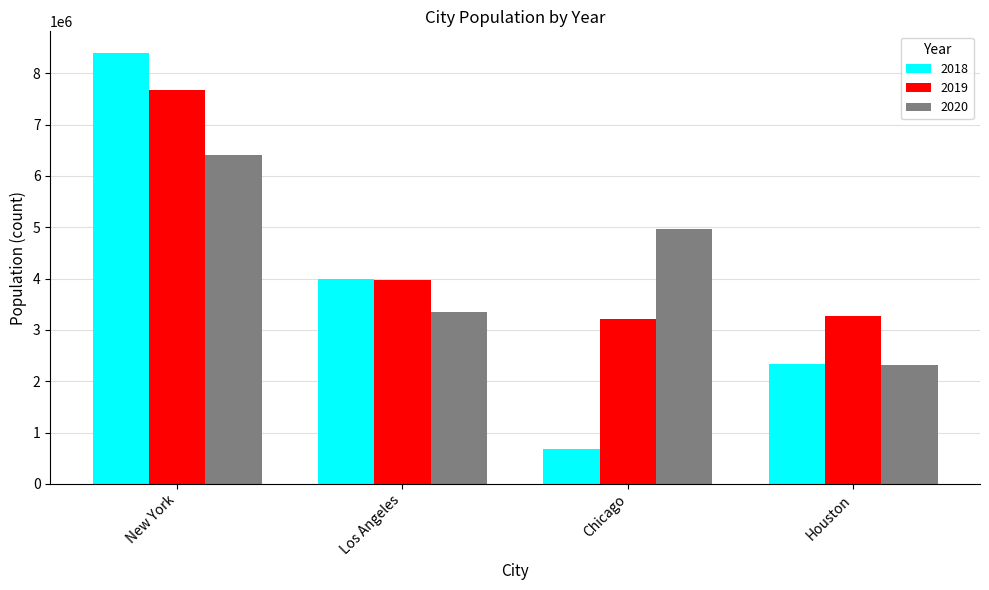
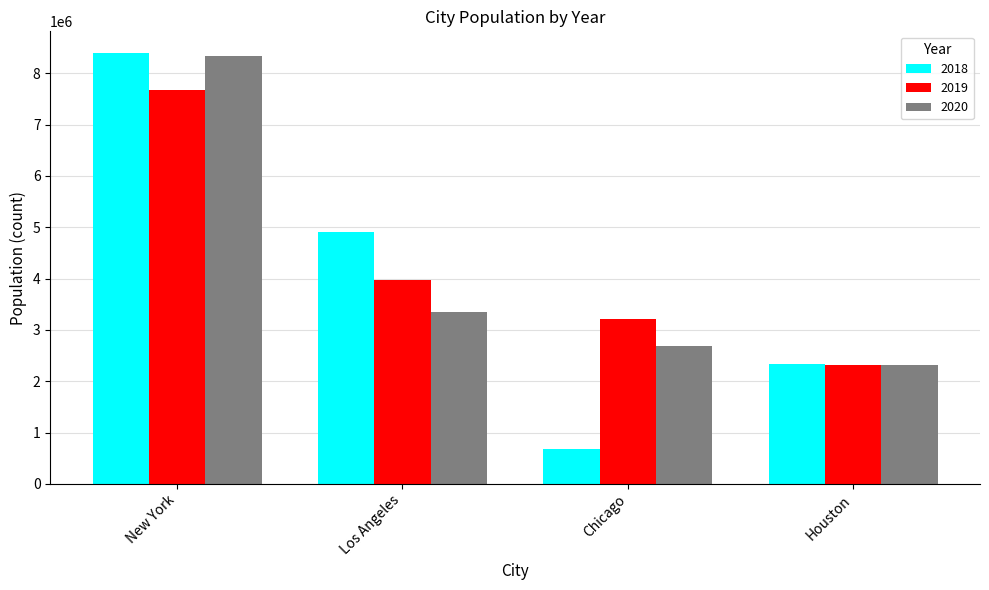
2020, New York: 6400000 -> 8300000
2018, Los Angeles: 4000000 -> 4900000
2020, Chicago: 5000000 -> 2700000
2019, Houston: 3300000 -> 2300000
